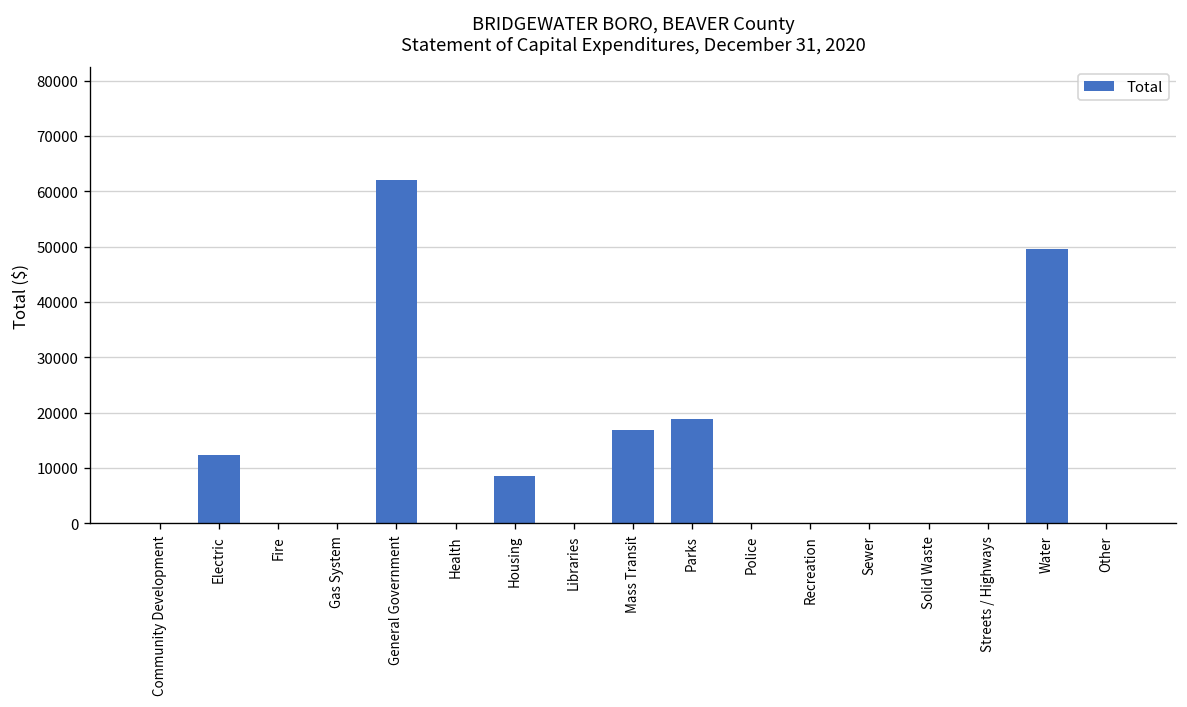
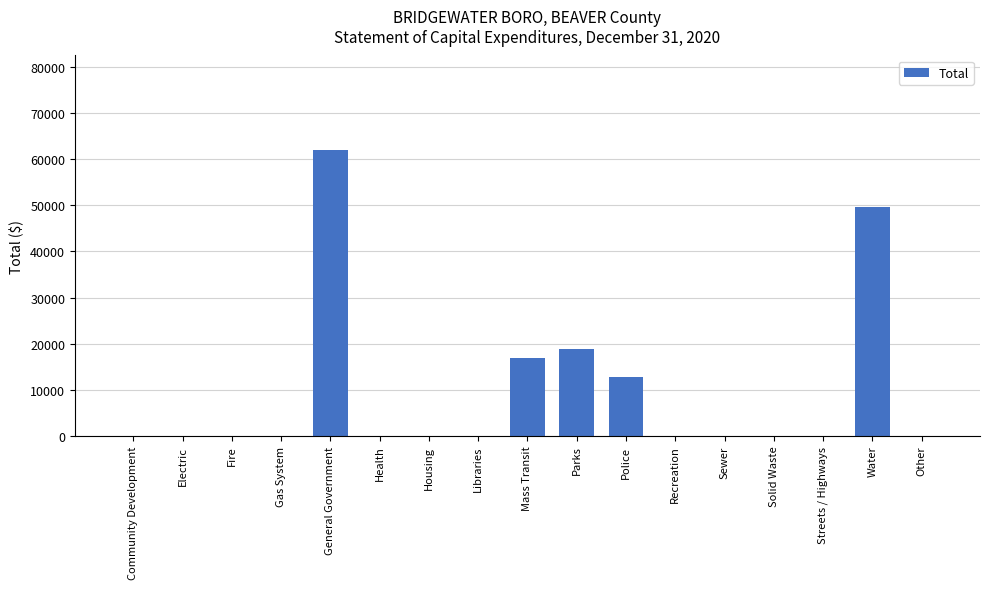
Electric: 12000 -> 0
Housing: 9000 -> 0
Police: 0 -> 13000
